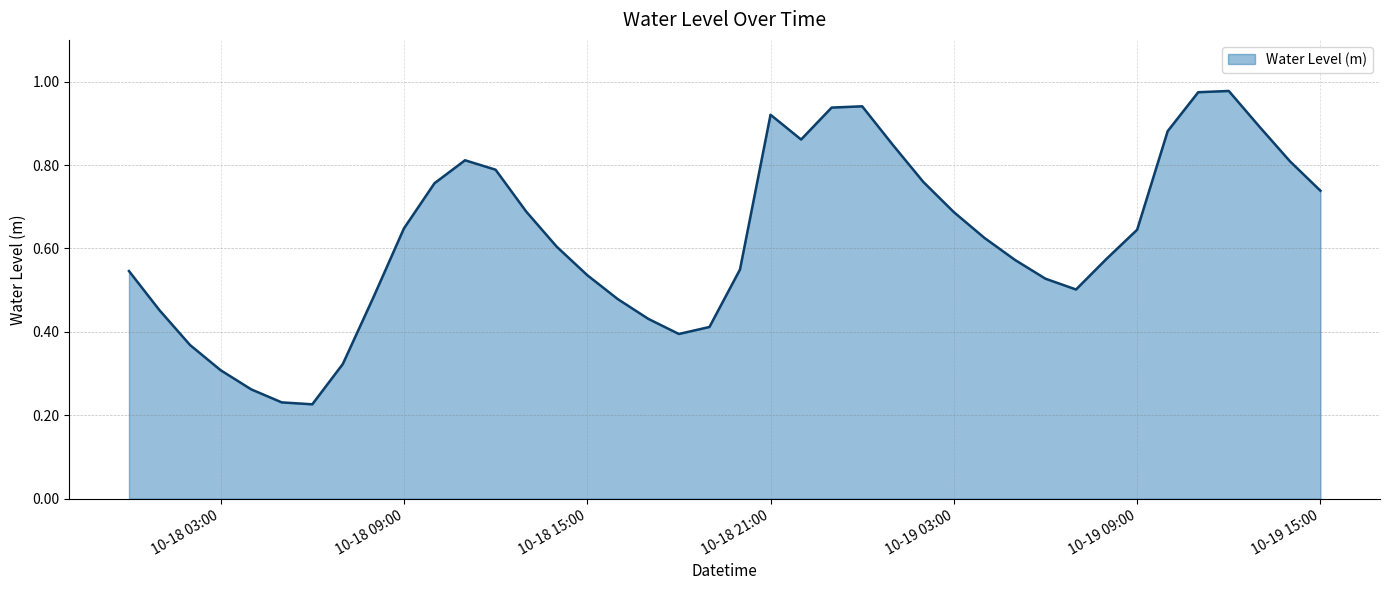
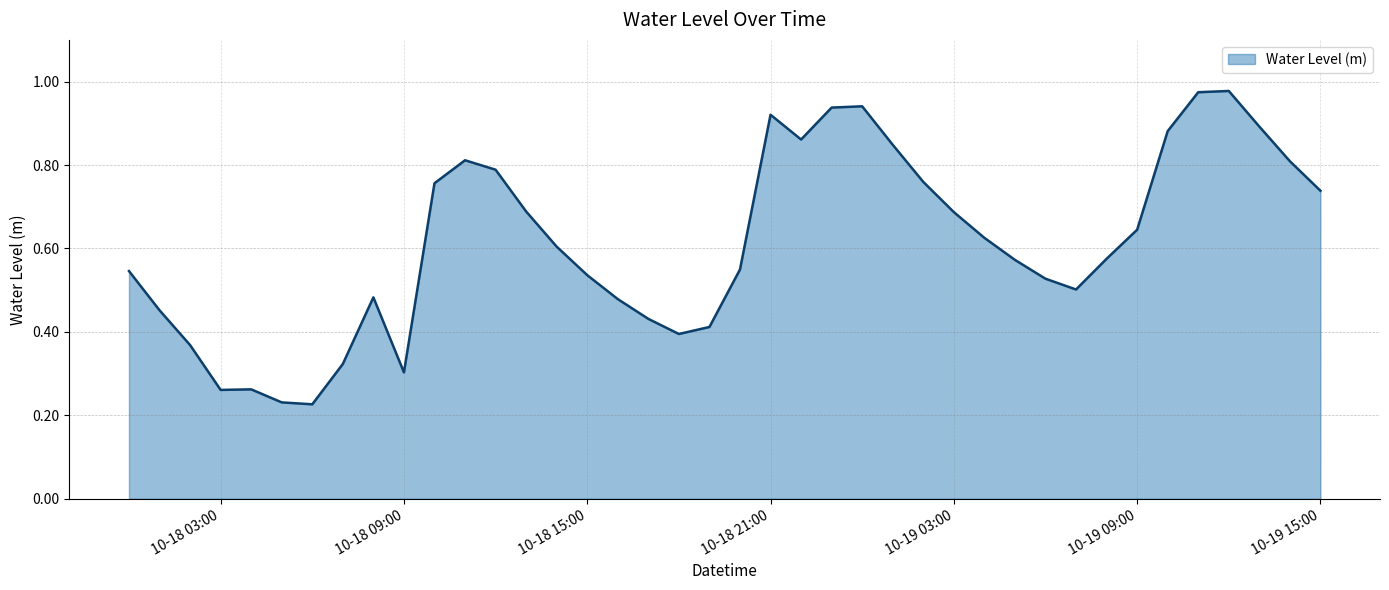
10-18 03:00: 0.31 -> 0.26
10-18 09:00: 0.65 -> 0.30
